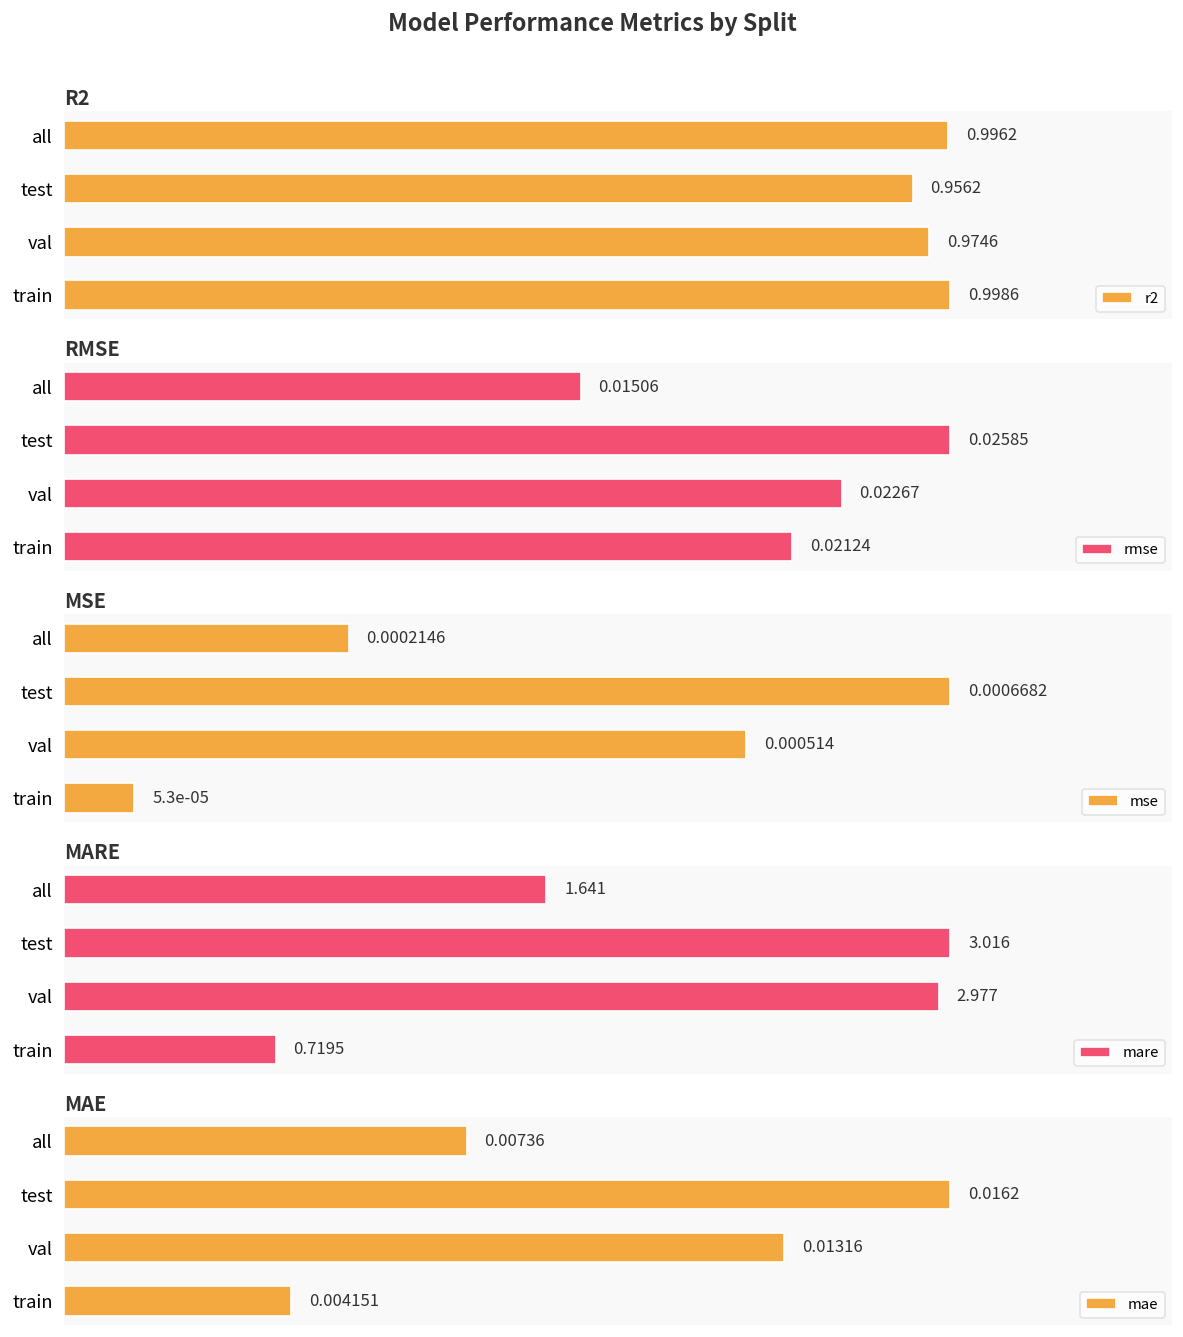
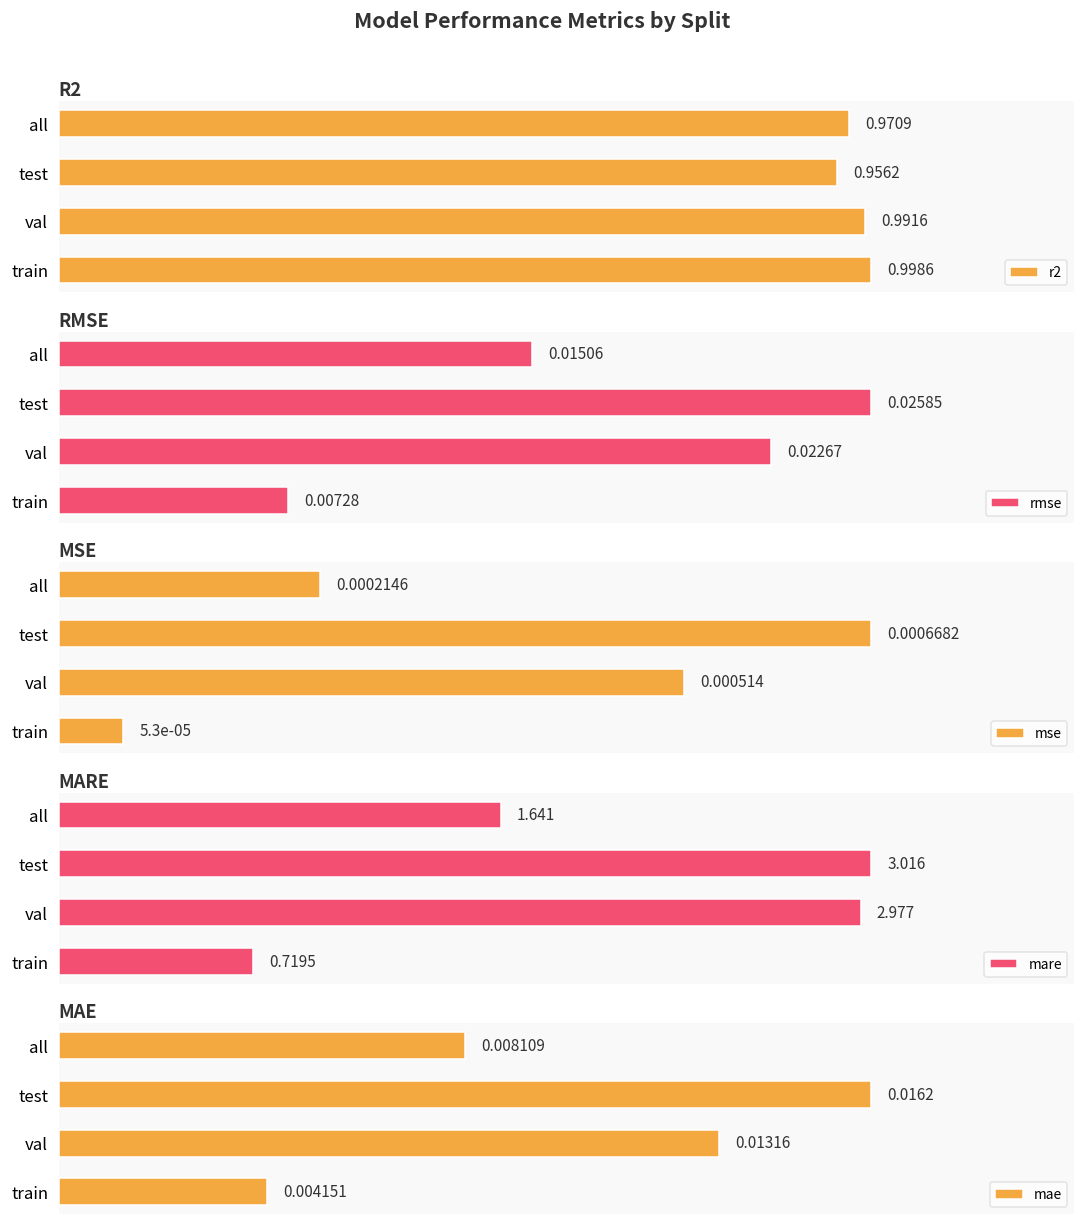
R2, all: 0.9962 -> 0.9709
R2, val: 0.9746 -> 0.9916
RMSE, train: 0.02124 -> 0.00728
MAE, all: 0.00736 -> 0.008109
